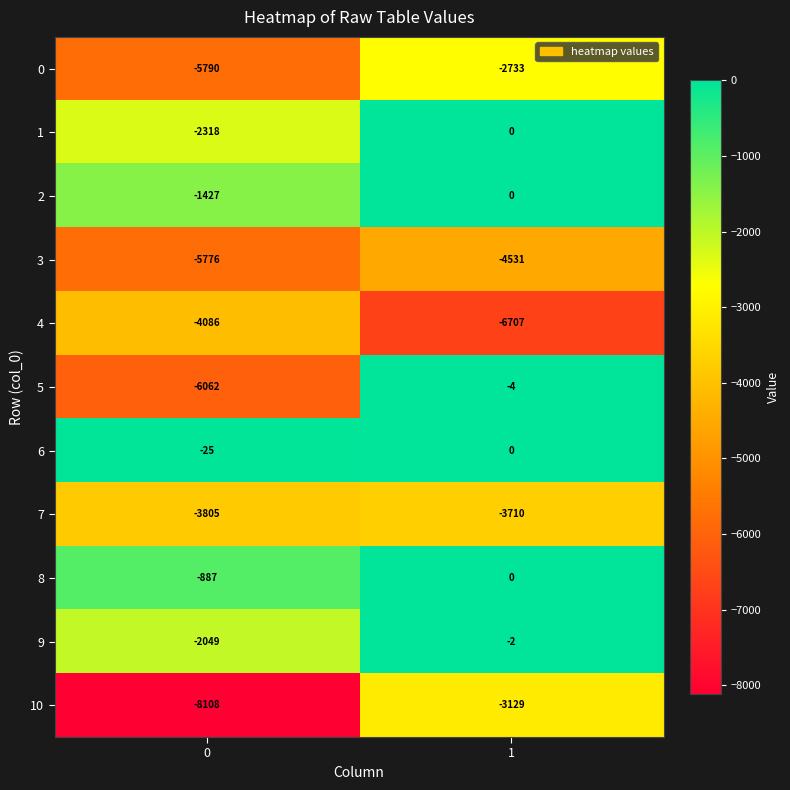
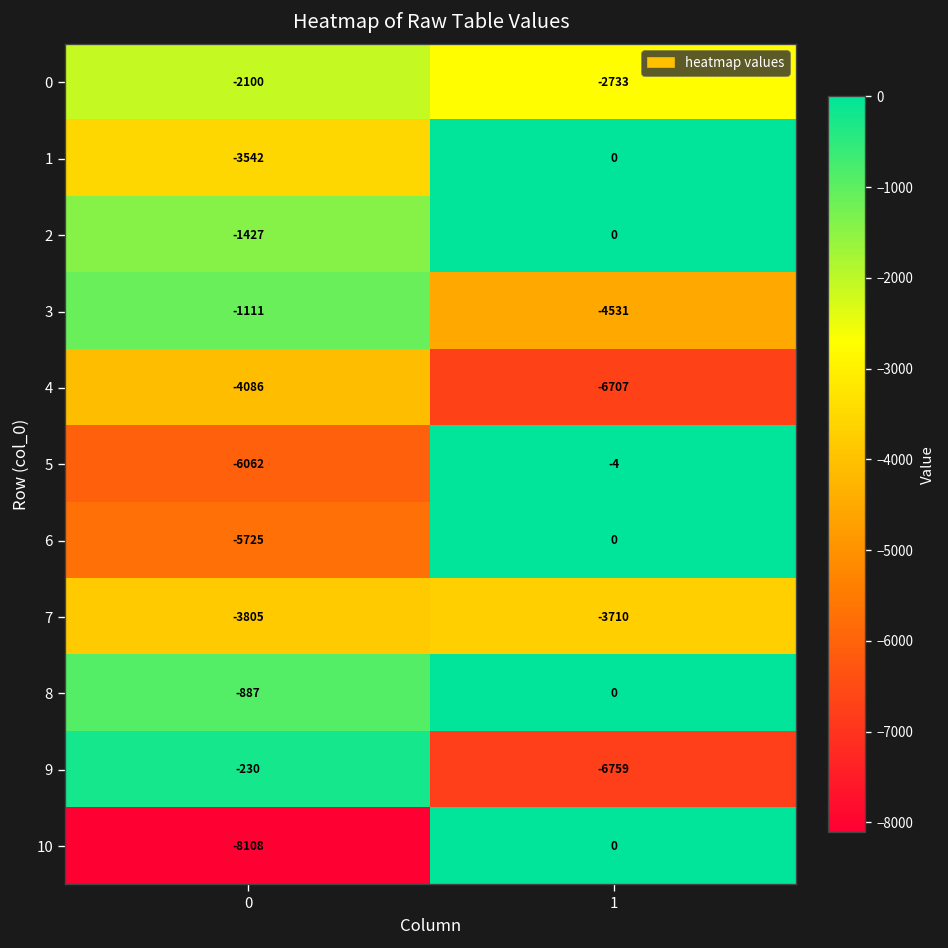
0, 0: -5790 -> -2100
1, 0: -2318 -> -3542
3, 0: -5776 -> -1111
6, 0: -25 -> -5725
9, 0: -2049 -> -230
9, 1: -2 -> -6759
10, 1: -3129 -> 0
